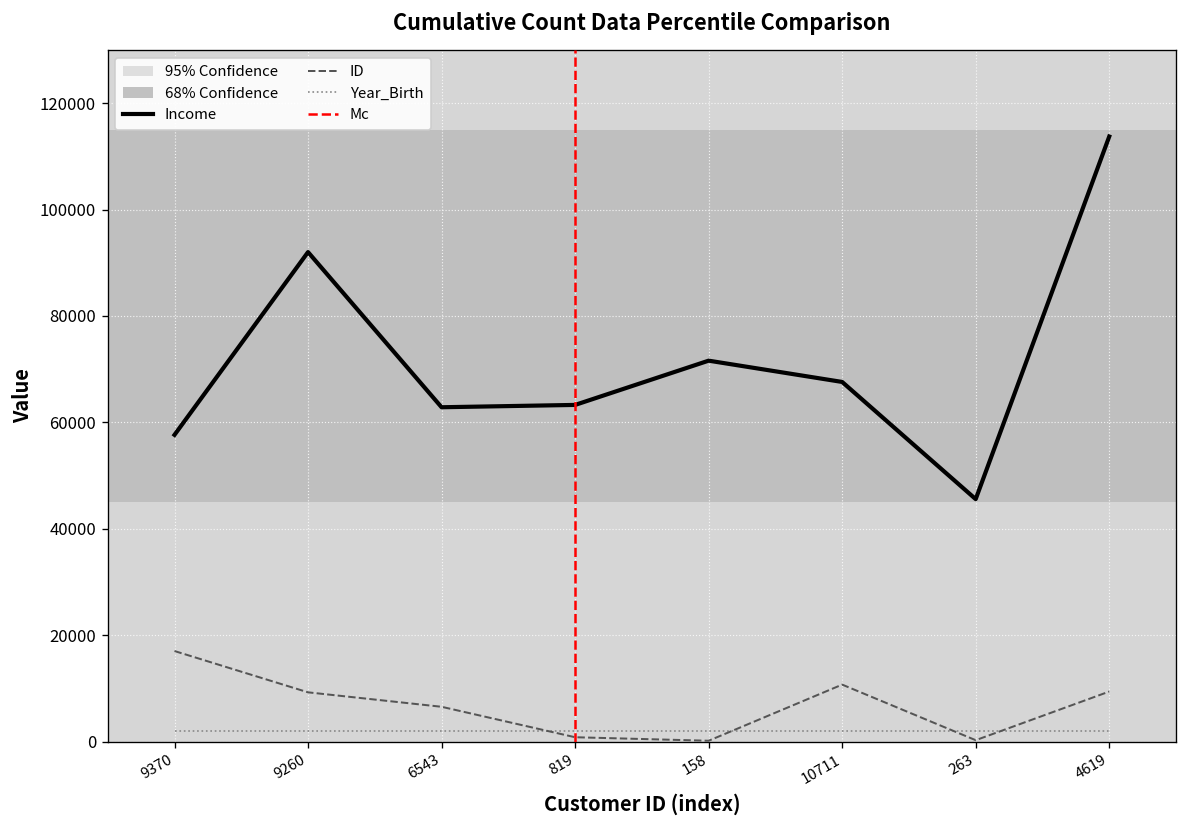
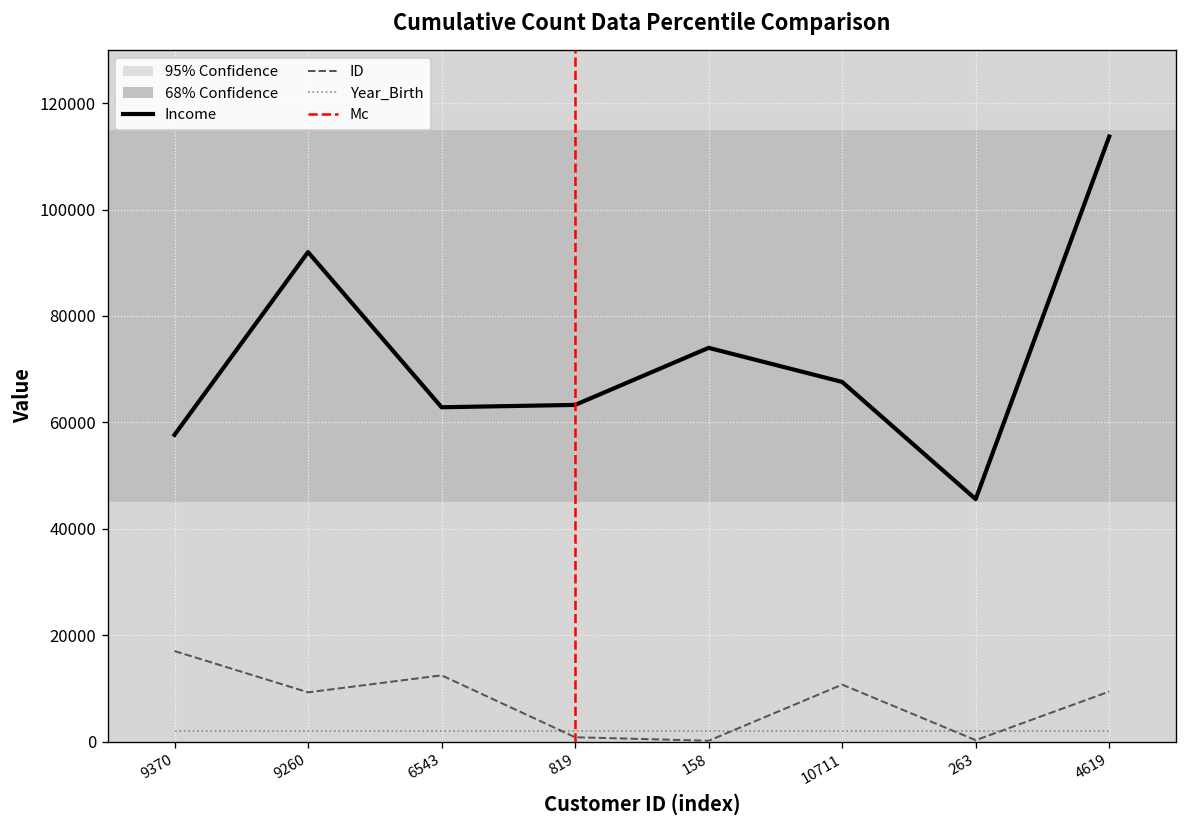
ID, 6543: 7000 -> 12000
Income, 158: 72000 -> 74000
